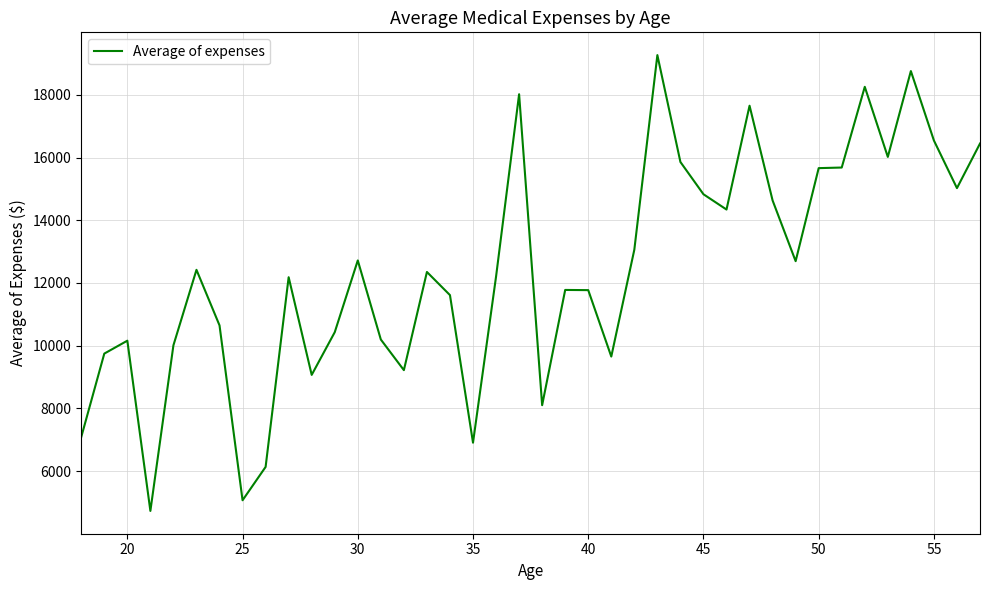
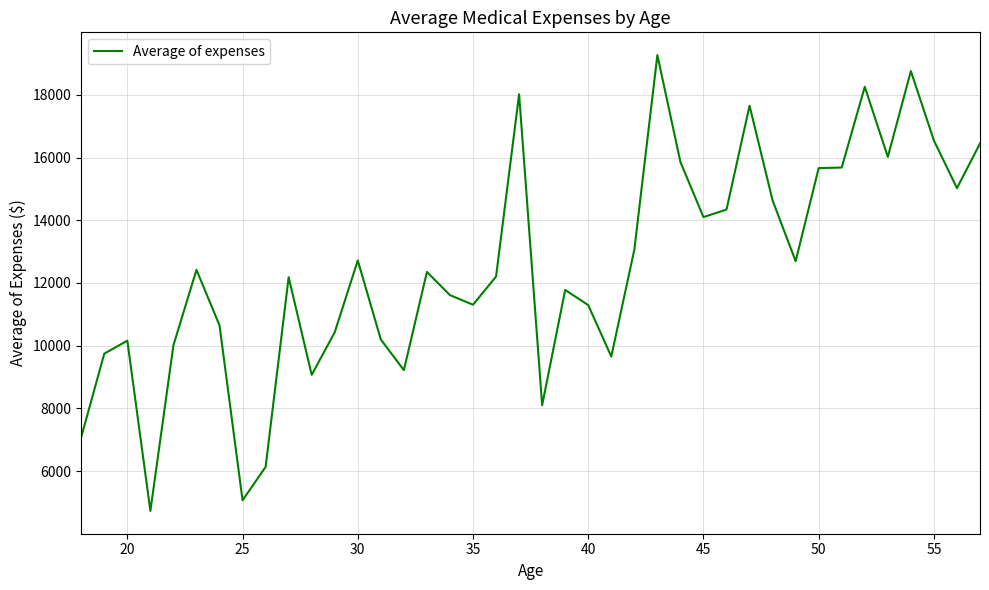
35: 6900 -> 11300
40: 11800 -> 11300
45: 14800 -> 14100
